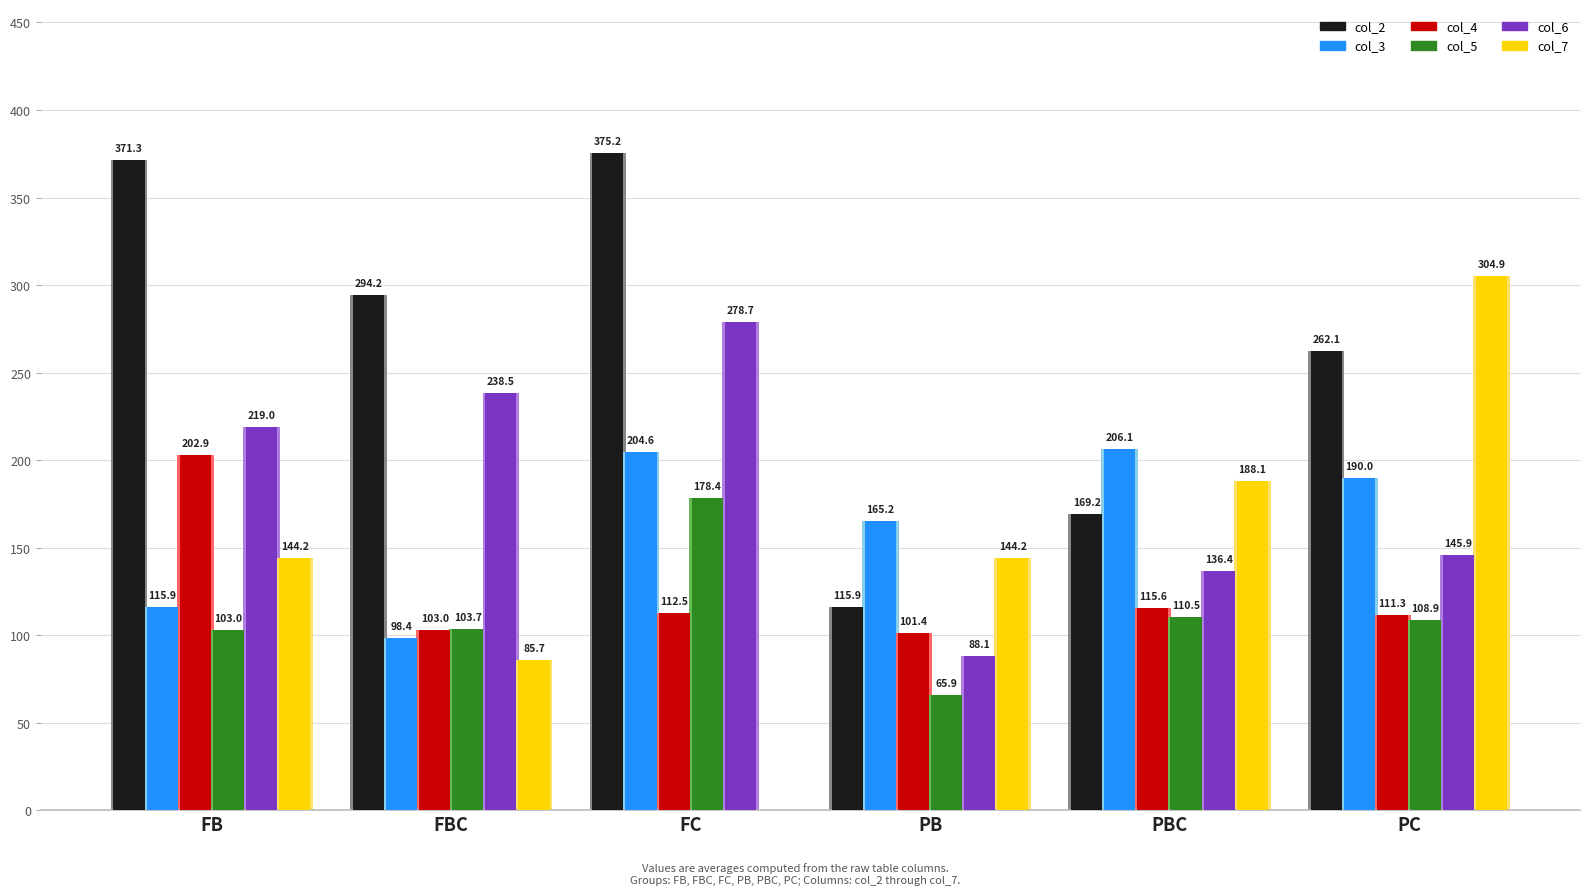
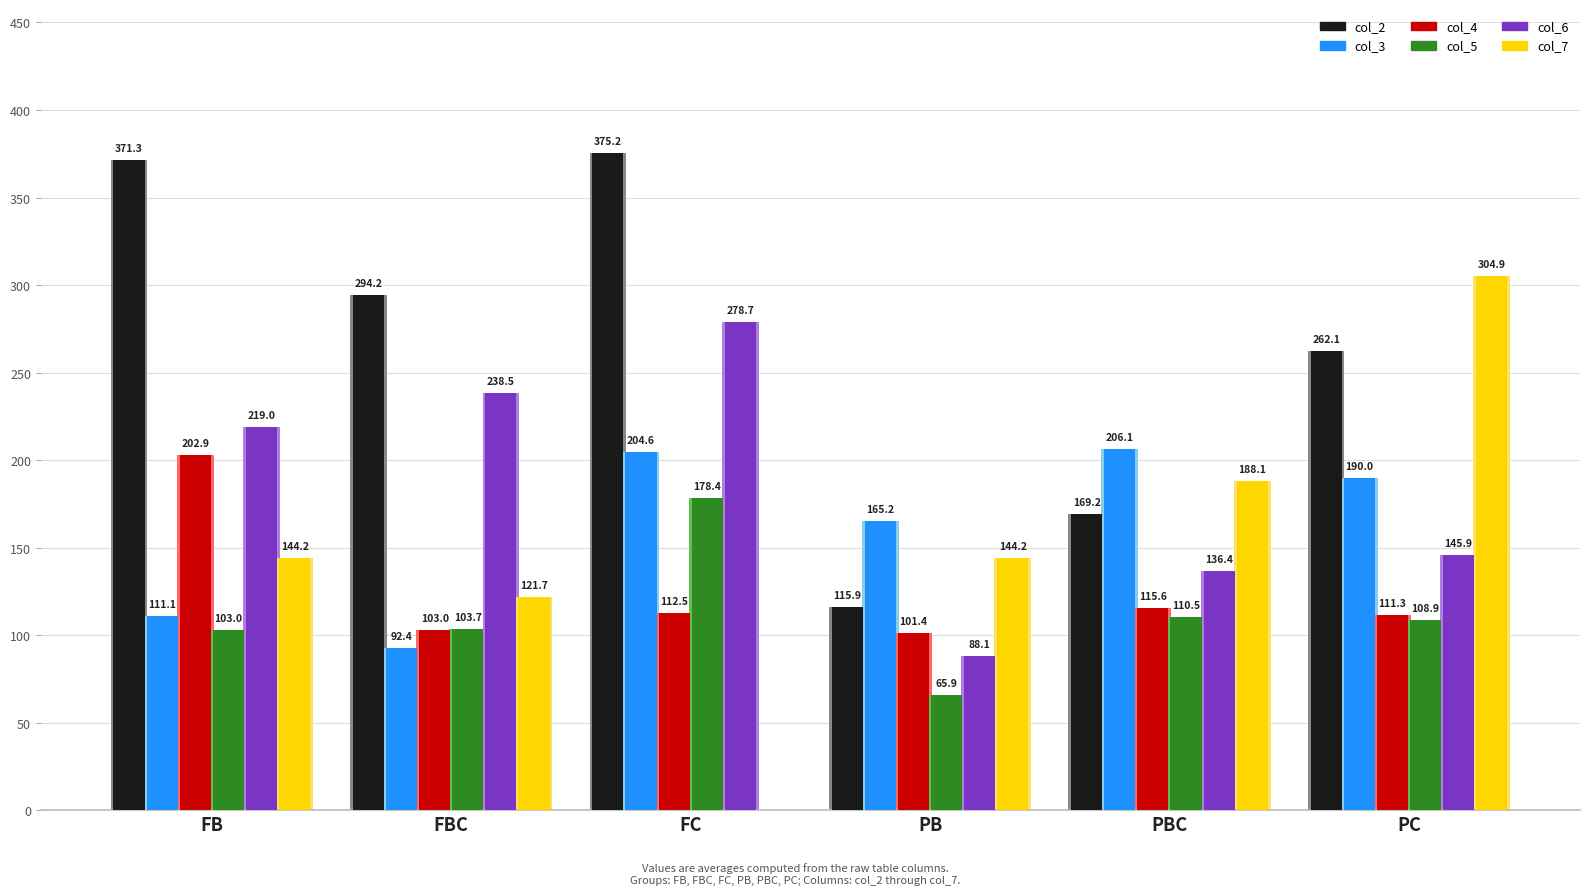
col_3, FB: 115.9 -> 111.1
col_3, FBC: 98.4 -> 92.4
col_7, FBC: 85.7 -> 121.7
